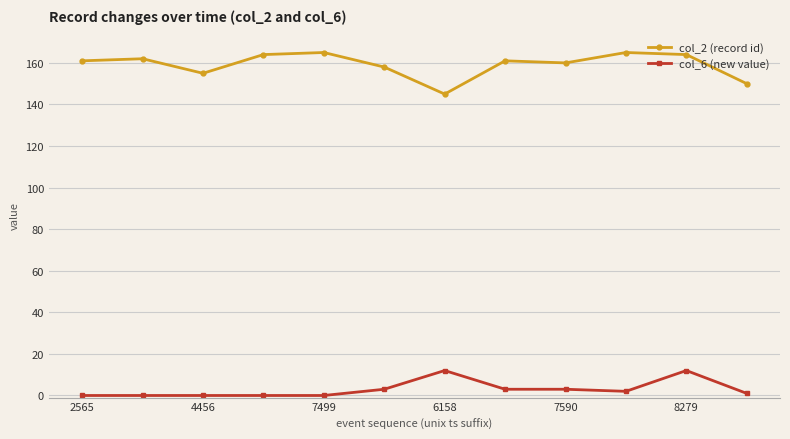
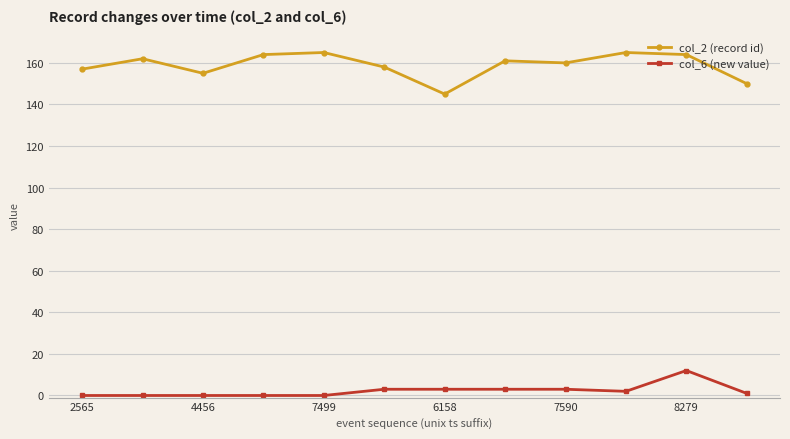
col_2 (record id), 2565: 161 -> 157
col_6 (new value), 6158: 12 -> 3
